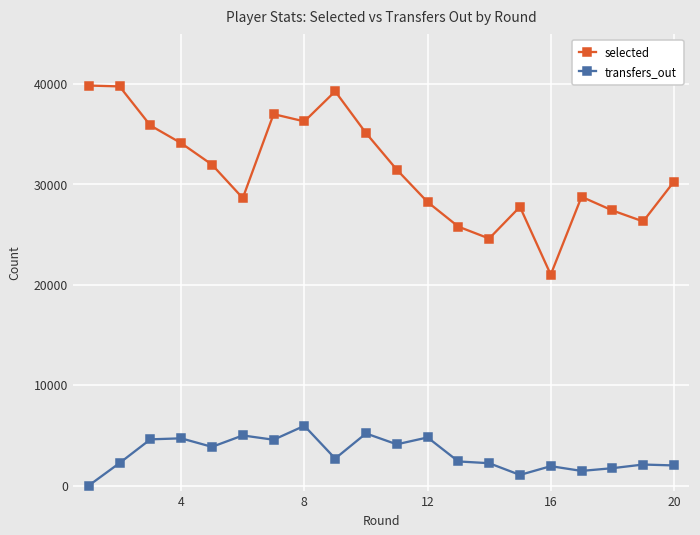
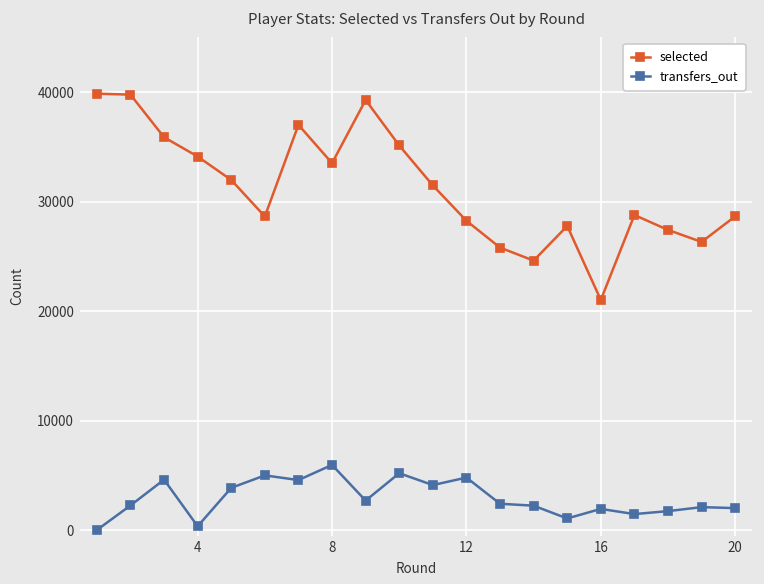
transfers_out, 4: 5000 -> 0
selected, 8: 36000 -> 34000
selected, 20: 30000 -> 29000
